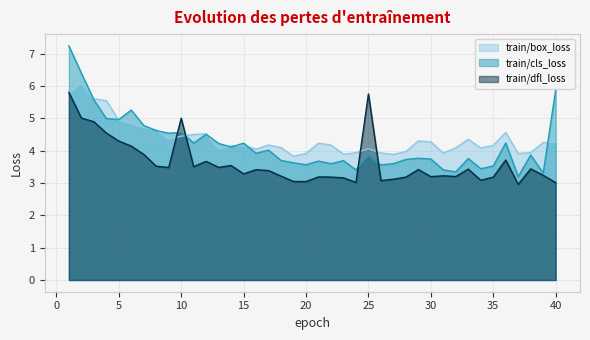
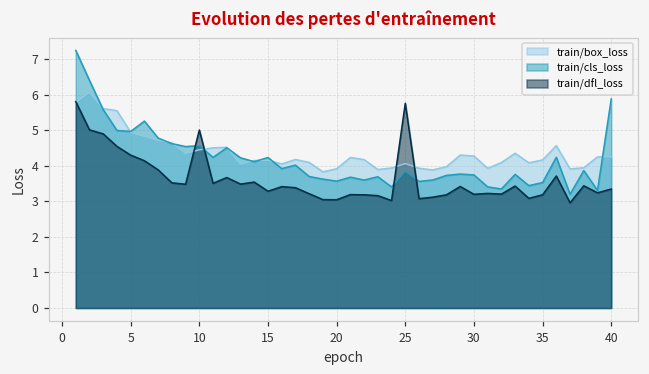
train/dfl_loss, 40: 3.0 -> 3.3
